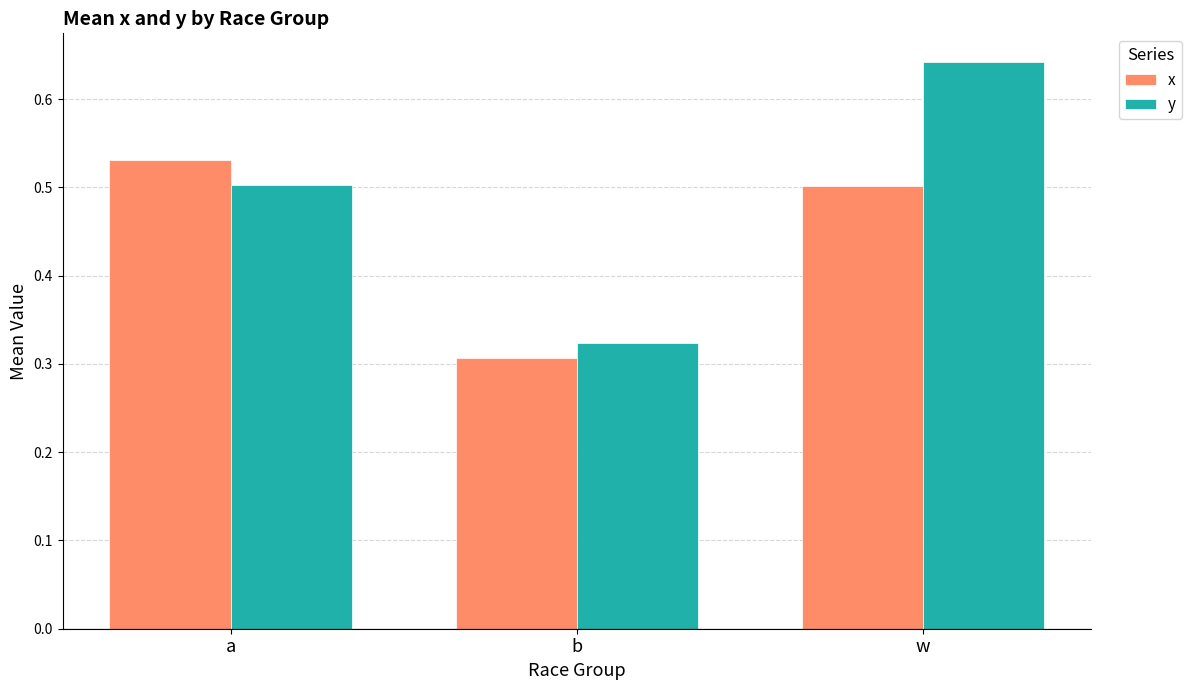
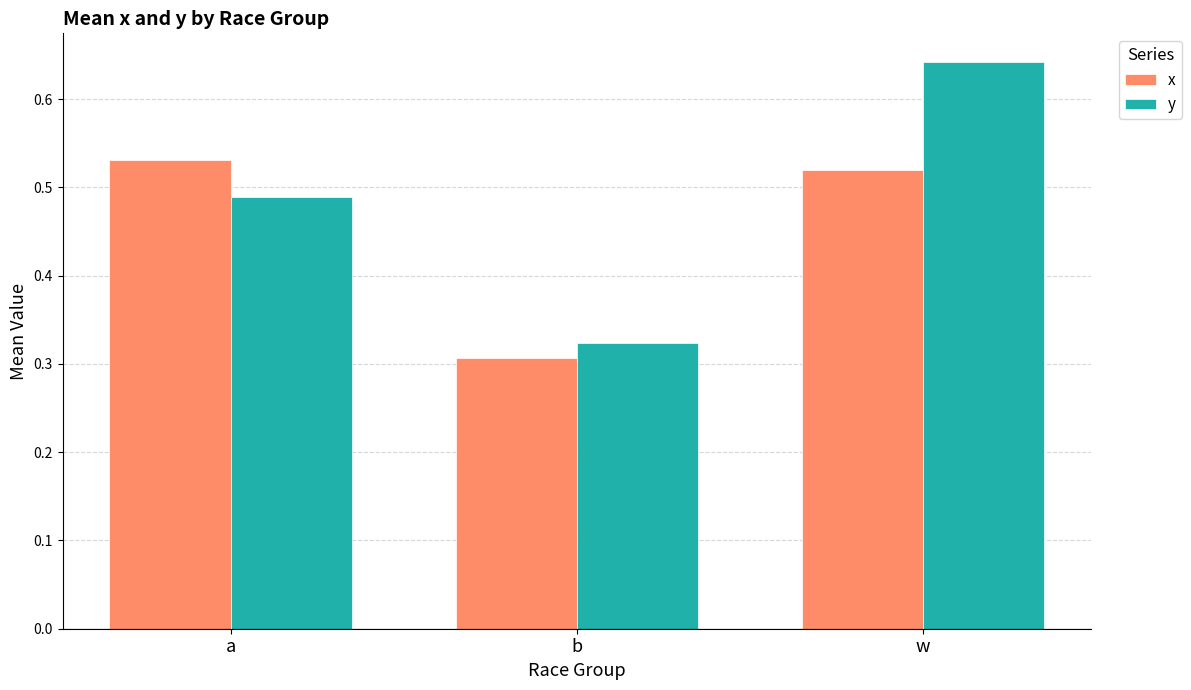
y, a: 0.50 -> 0.49
x, w: 0.50 -> 0.52
